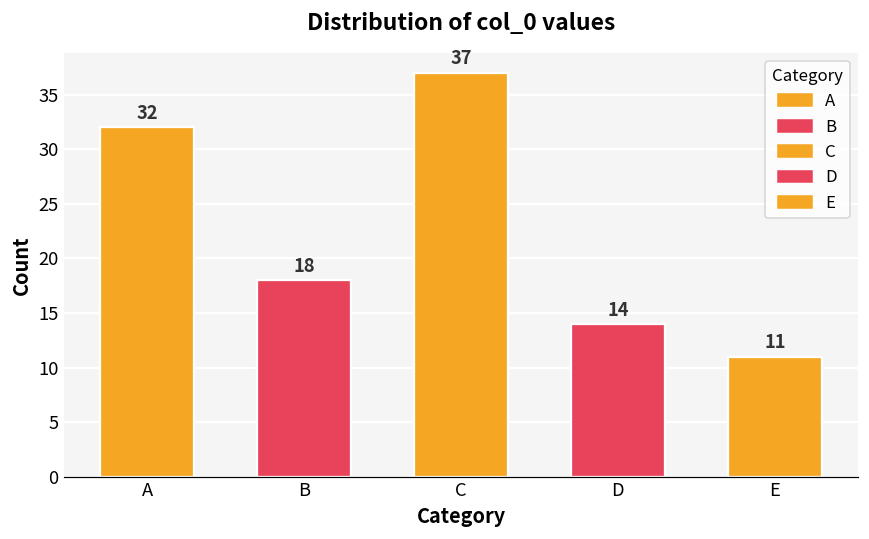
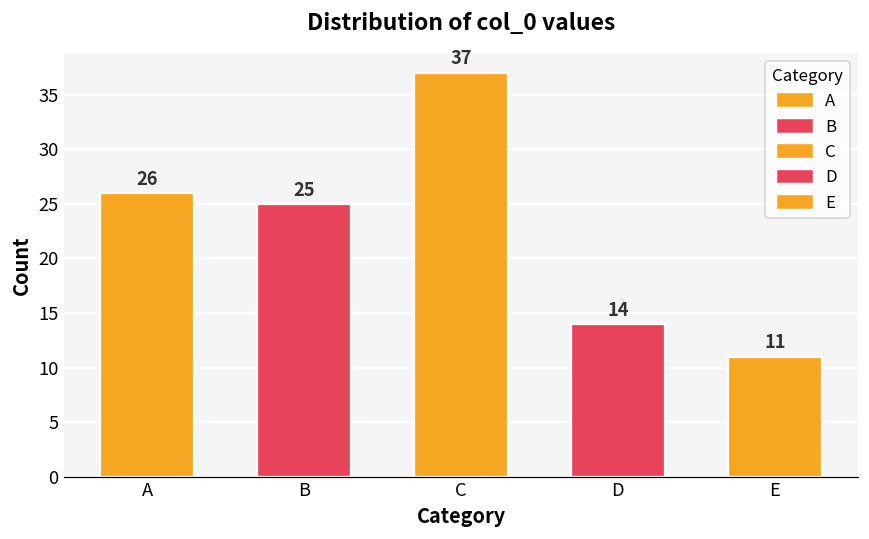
A: 32 -> 26
B: 18 -> 25
